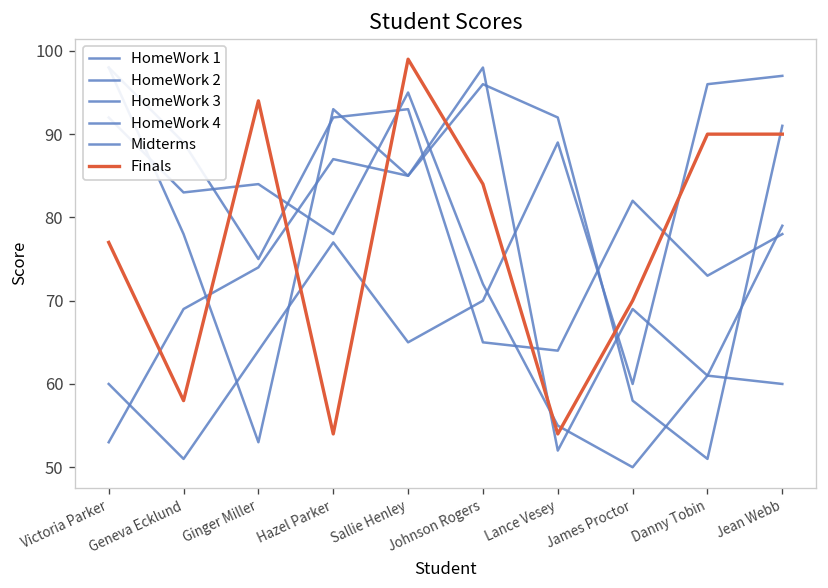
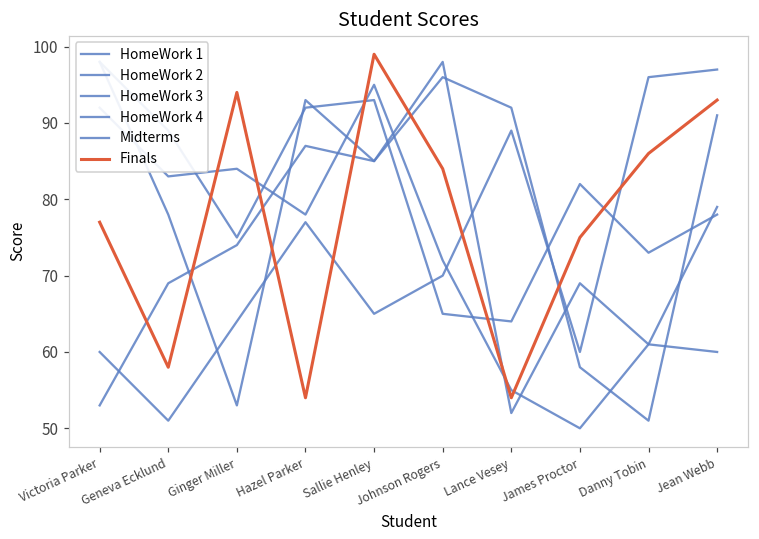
Finals, James Proctor: 70 -> 75
Finals, Danny Tobin: 90 -> 86
Finals, Jean Webb: 90 -> 93
